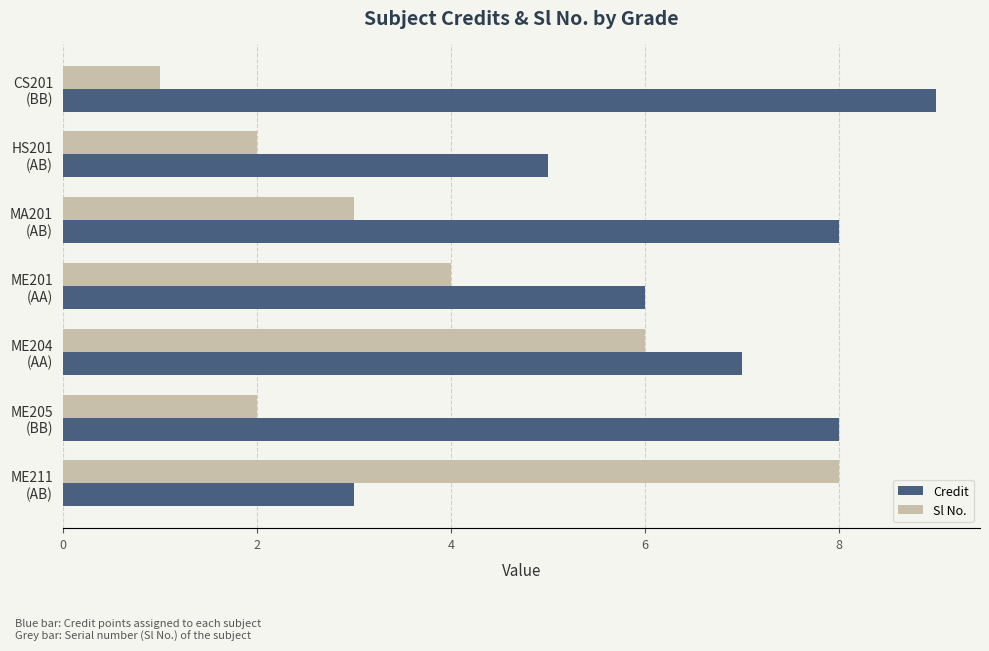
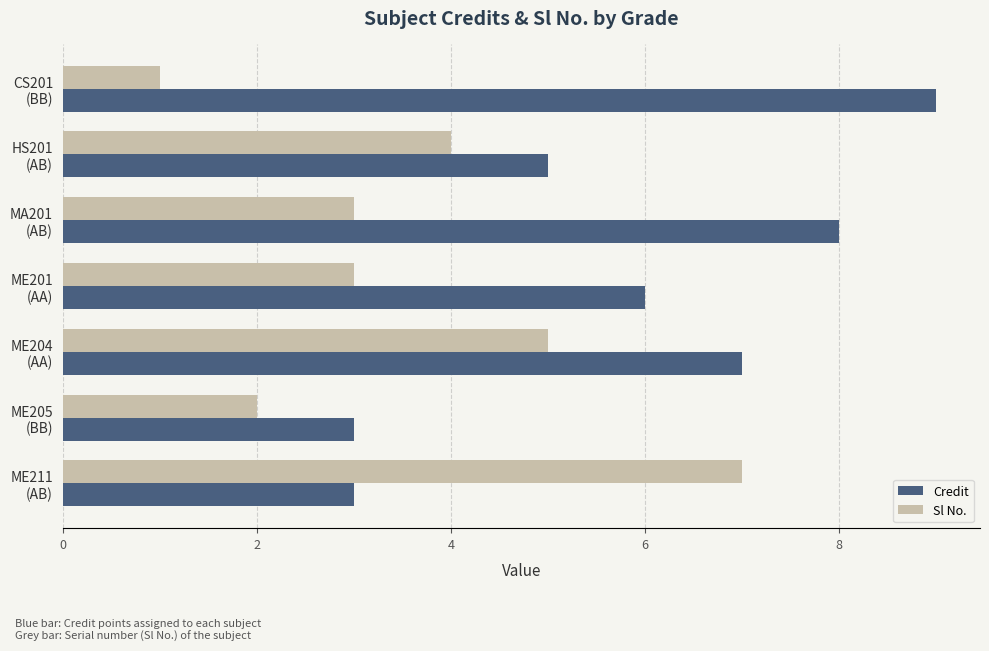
Sl No., HS201 (AB): 2 -> 4
Sl No., ME201 (AA): 4 -> 3
Sl No., ME204 (AA): 6 -> 5
Credit, ME205 (BB): 8 -> 3
Sl No., ME211 (AB): 8 -> 7
